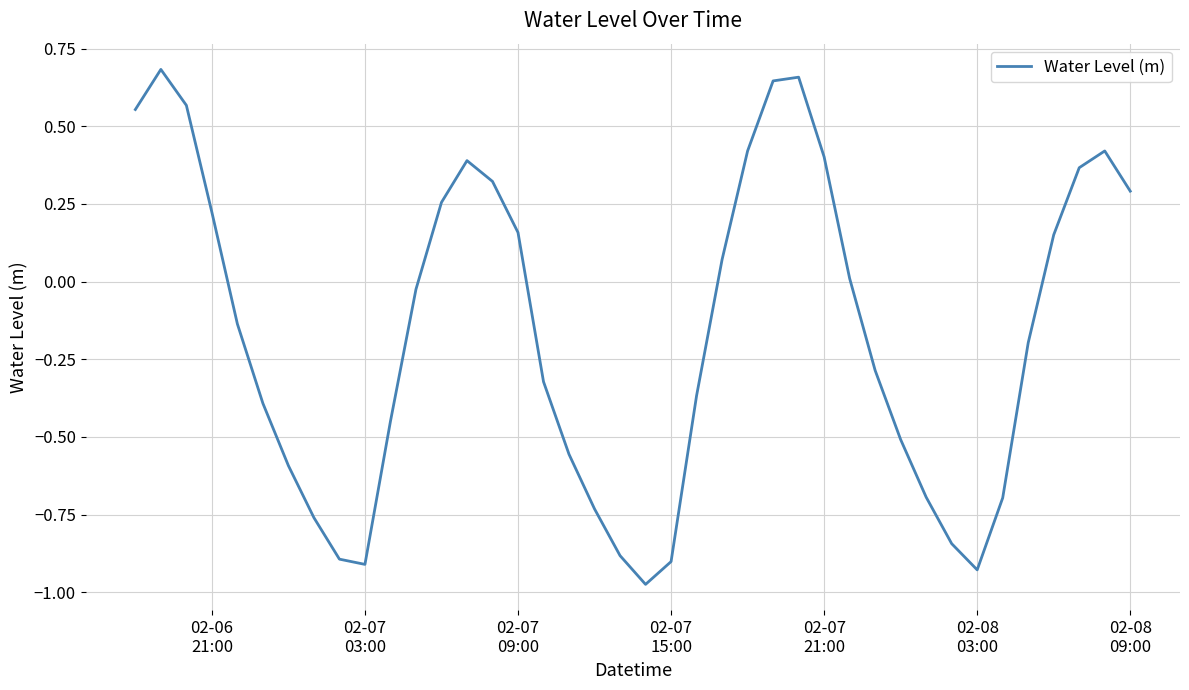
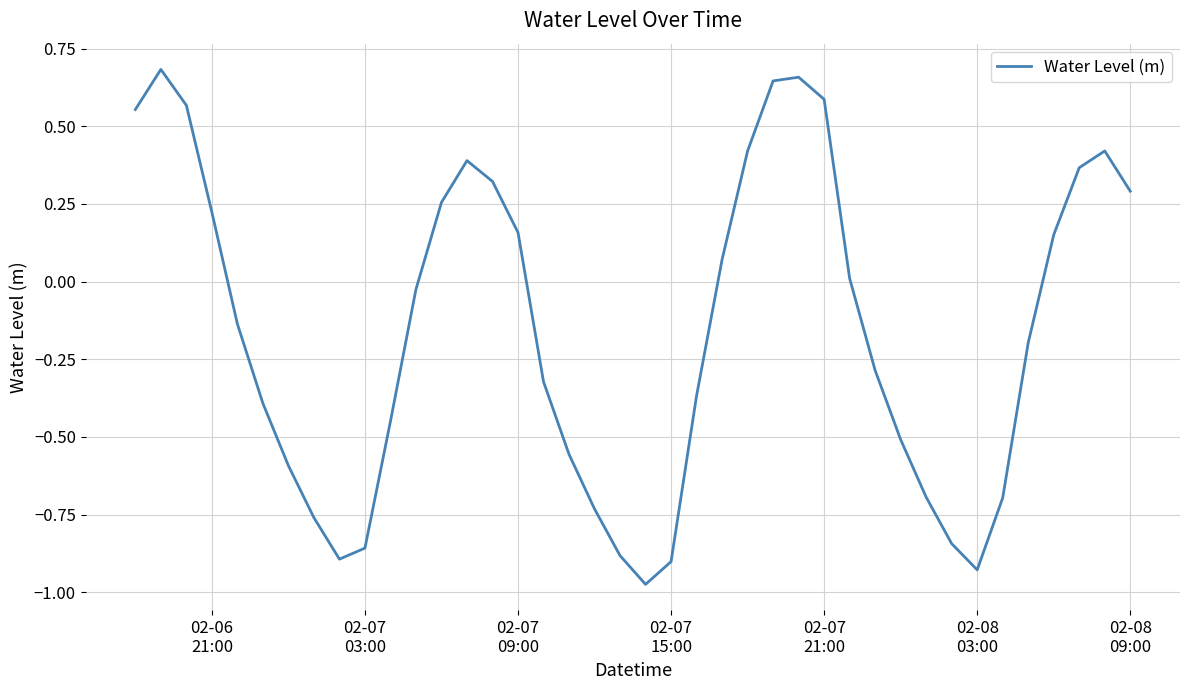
02-07 03:00: -0.91 -> -0.86
02-07 21:00: 0.40 -> 0.59
